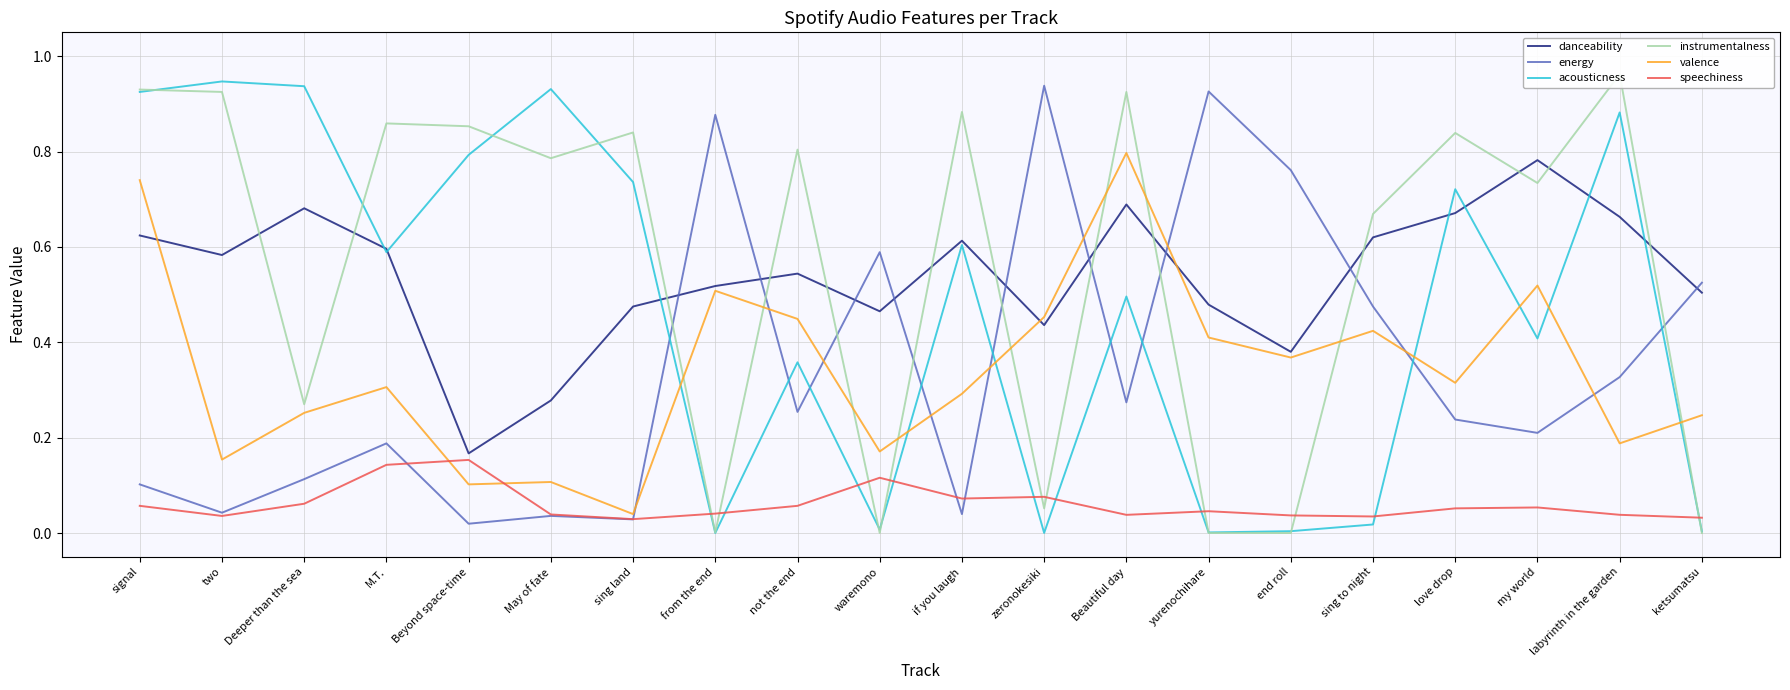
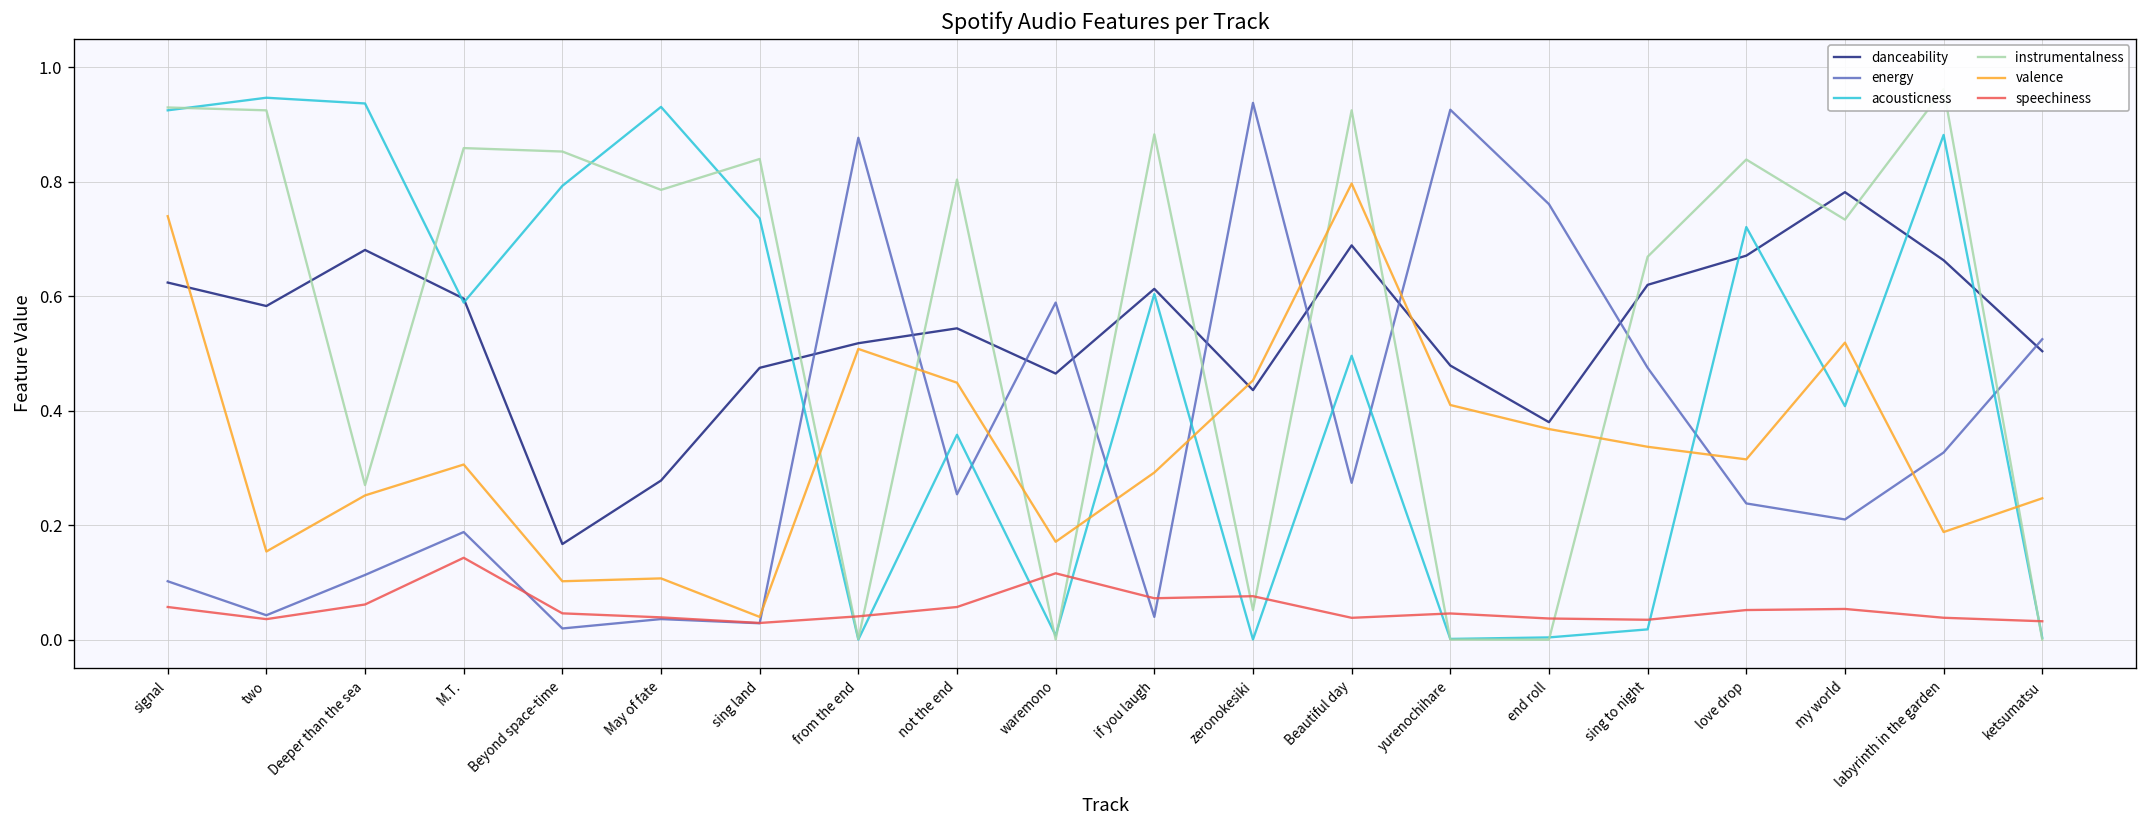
speechiness, Beyond space-time: 0.15 -> 0.05
valence, sing to night: 0.42 -> 0.34
